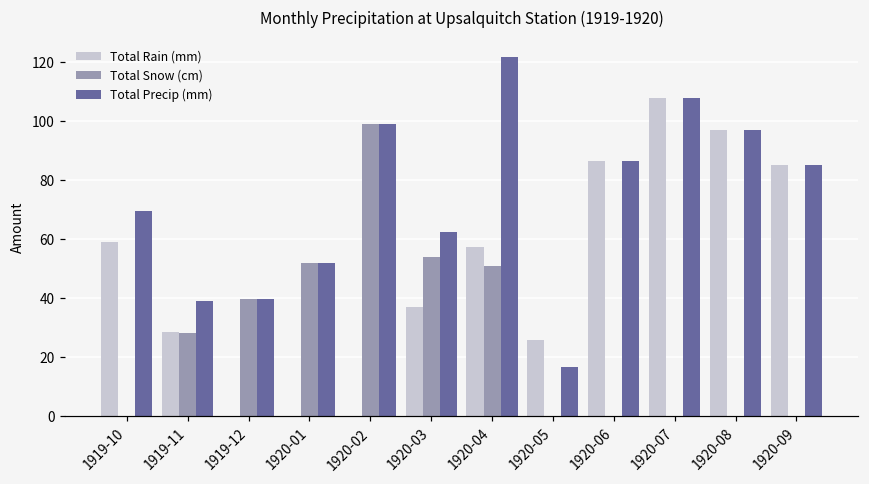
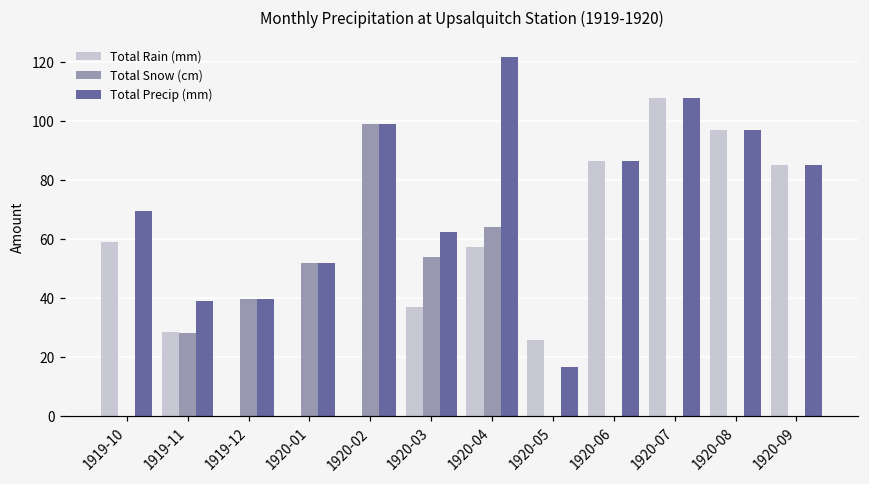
Total Snow (cm), 1920-04: 51 -> 64
